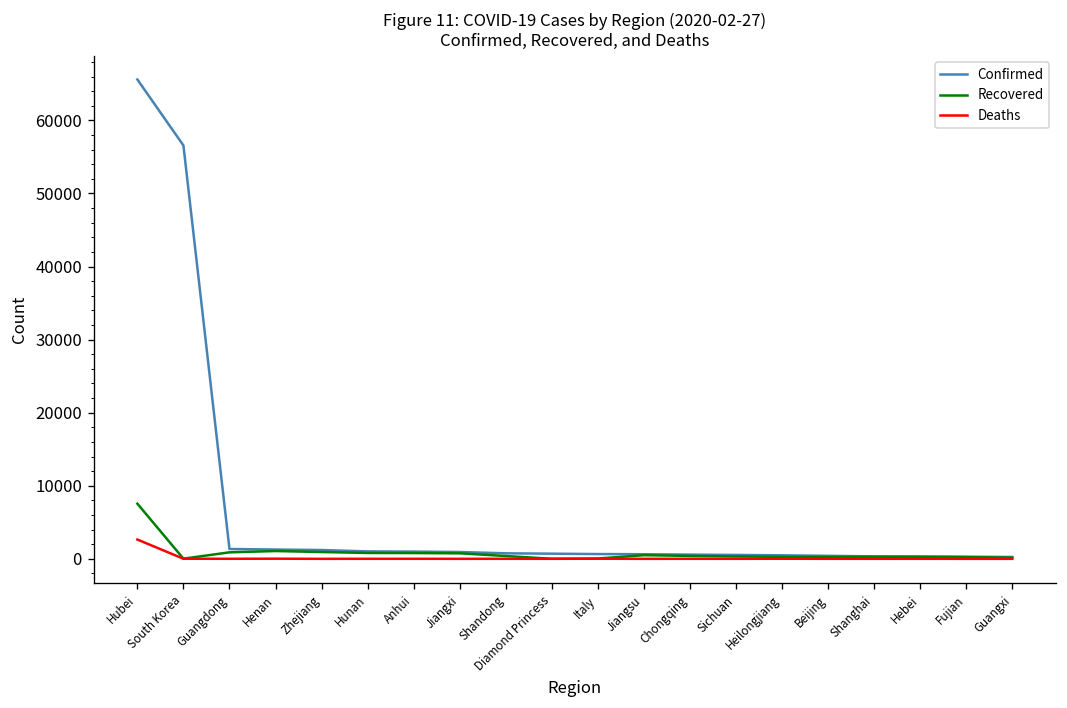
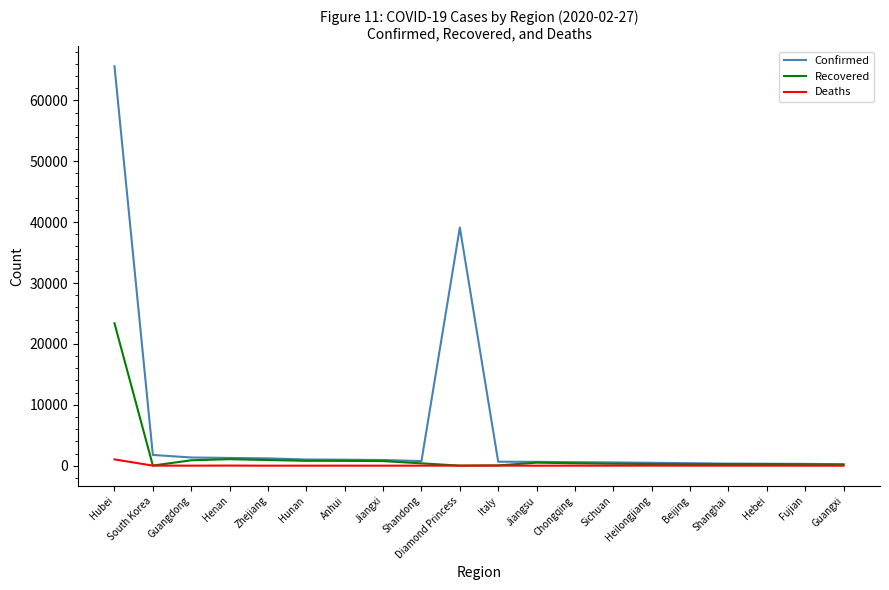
Recovered, Hubei: 8000 -> 23000
Deaths, Hubei: 3000 -> 1000
Confirmed, South Korea: 57000 -> 2000
Confirmed, Diamond Princess: 1000 -> 39000
